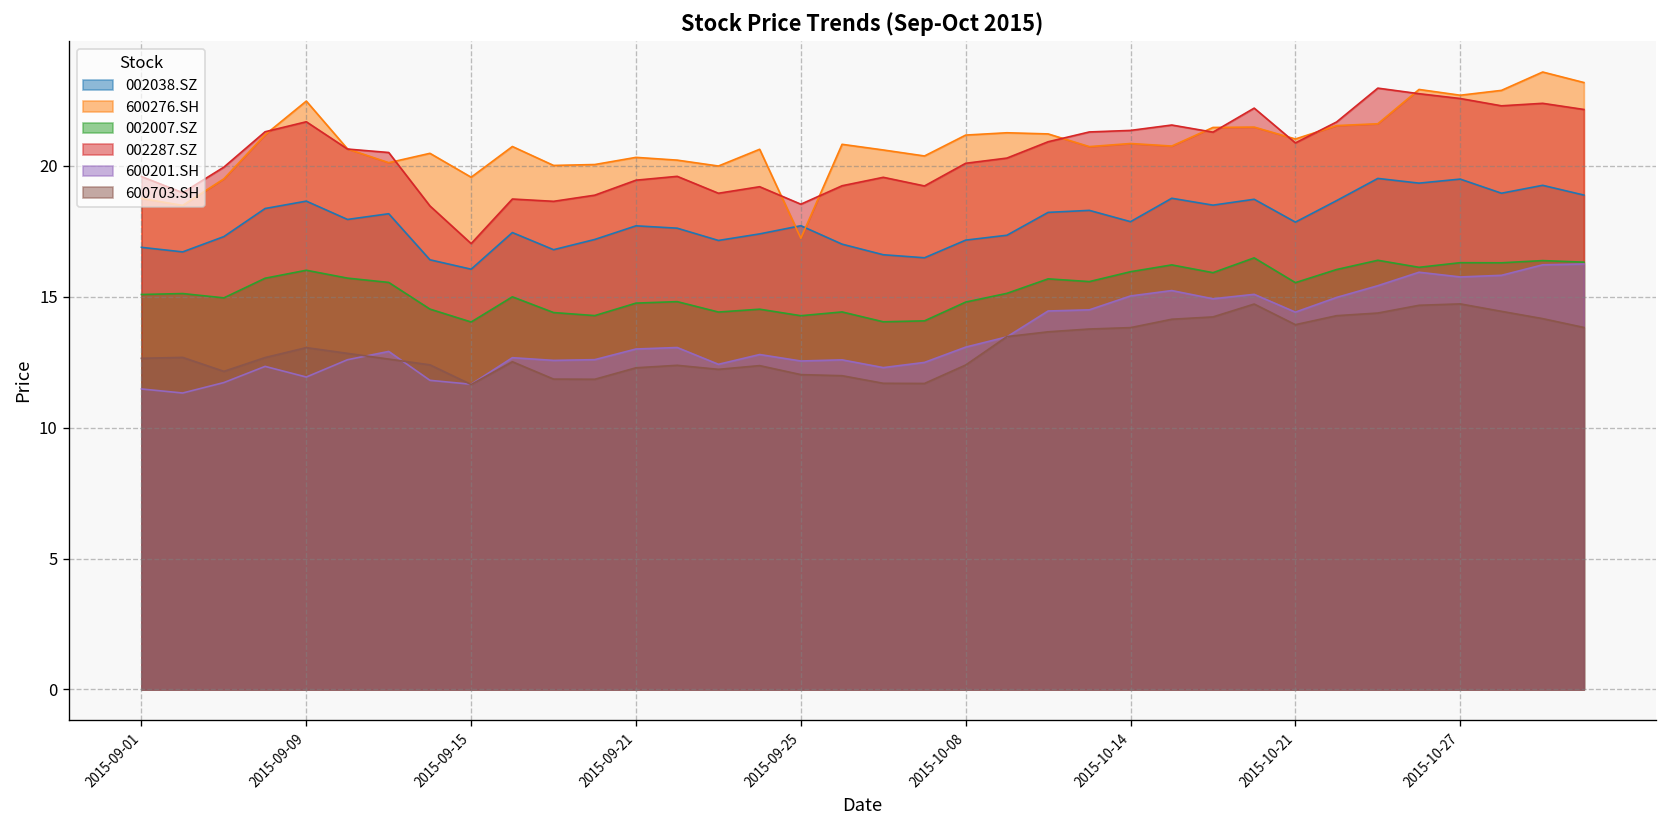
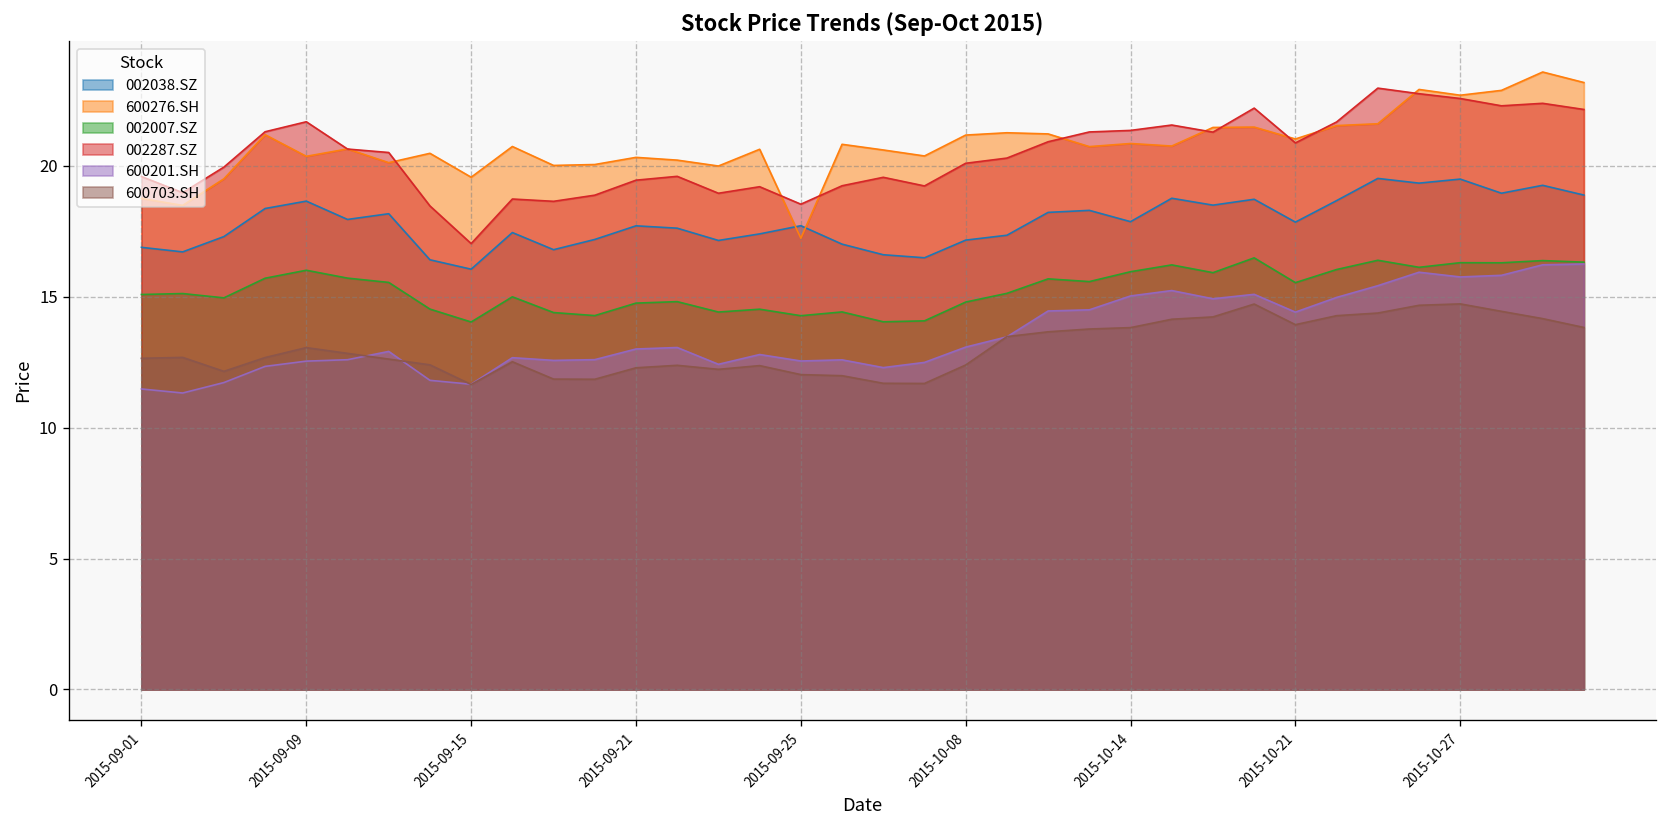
600276.SH, 2015-09-09: 22.5 -> 20.4
600201.SH, 2015-09-09: 11.9 -> 12.5
